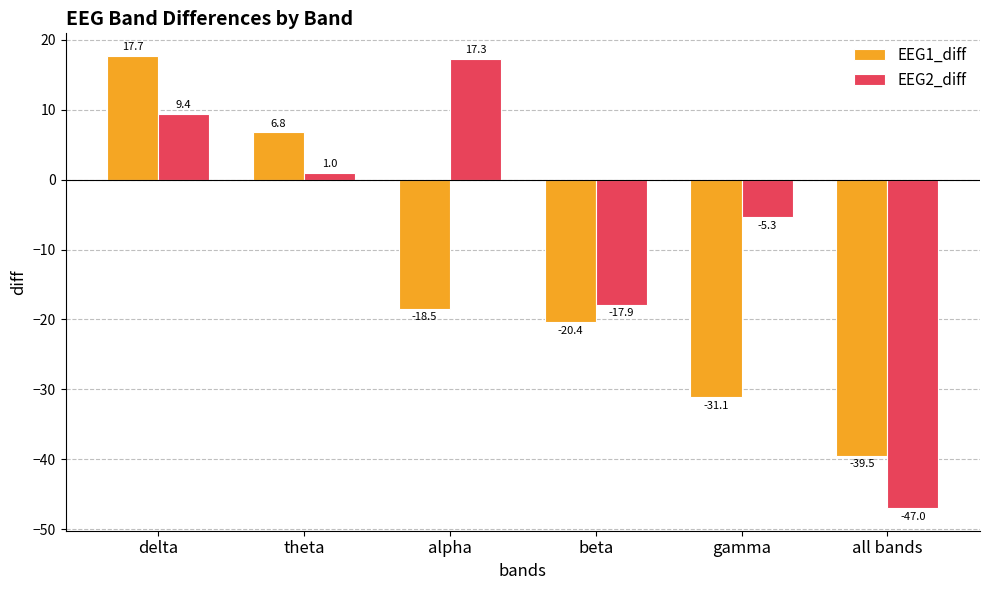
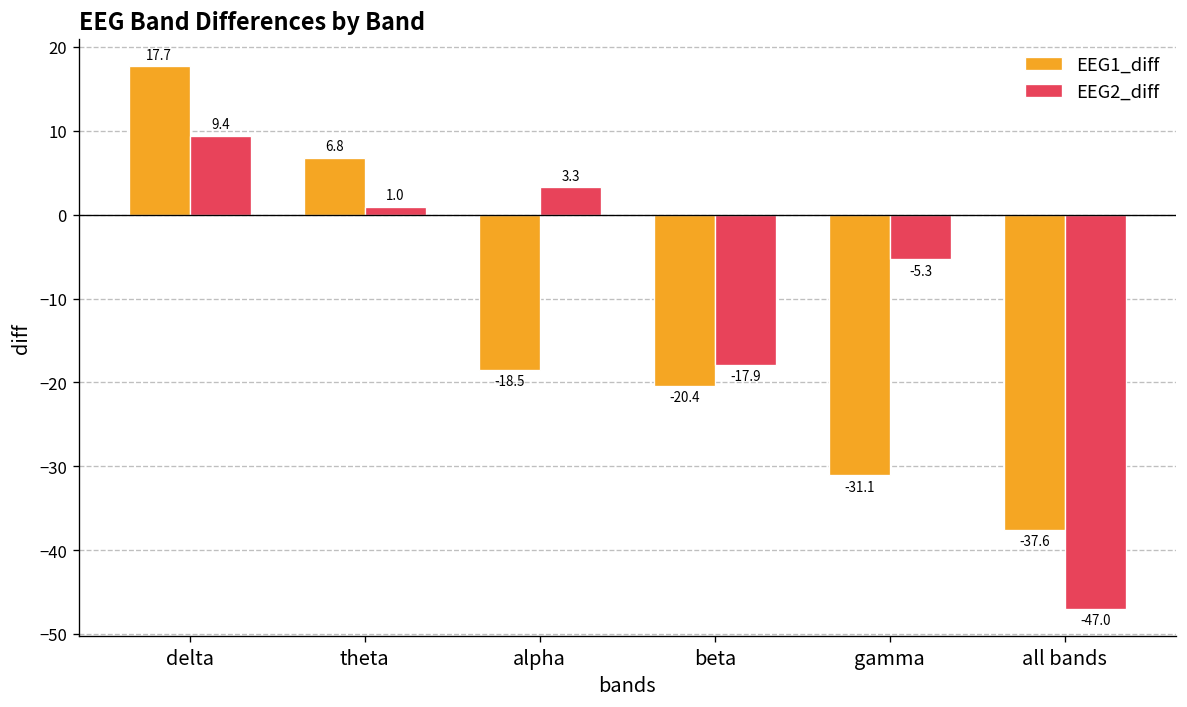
EEG2_diff, alpha: 17.3 -> 3.3
EEG1_diff, all bands: -39.5 -> -37.6
